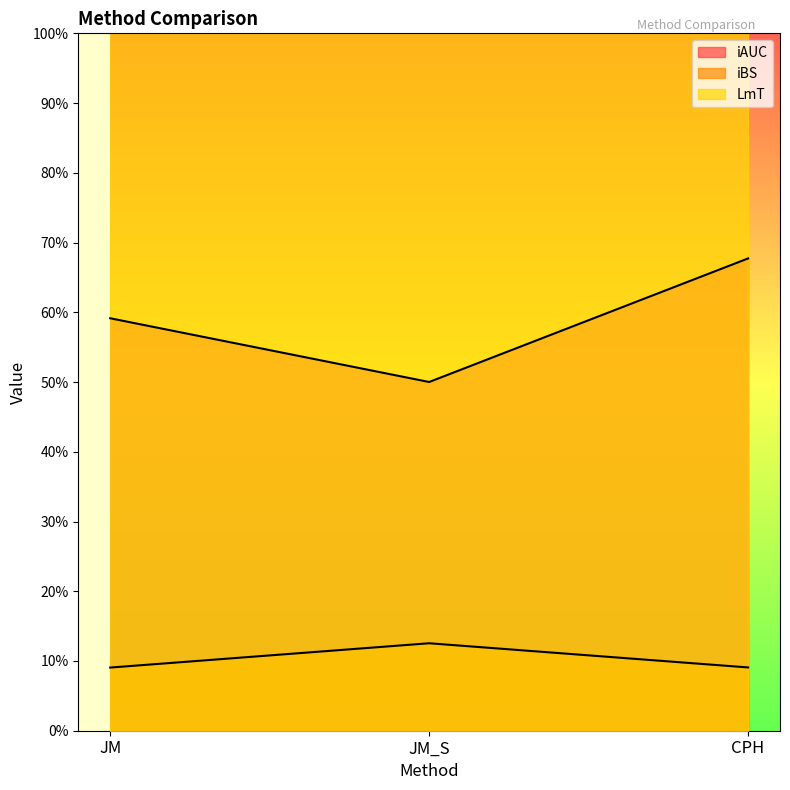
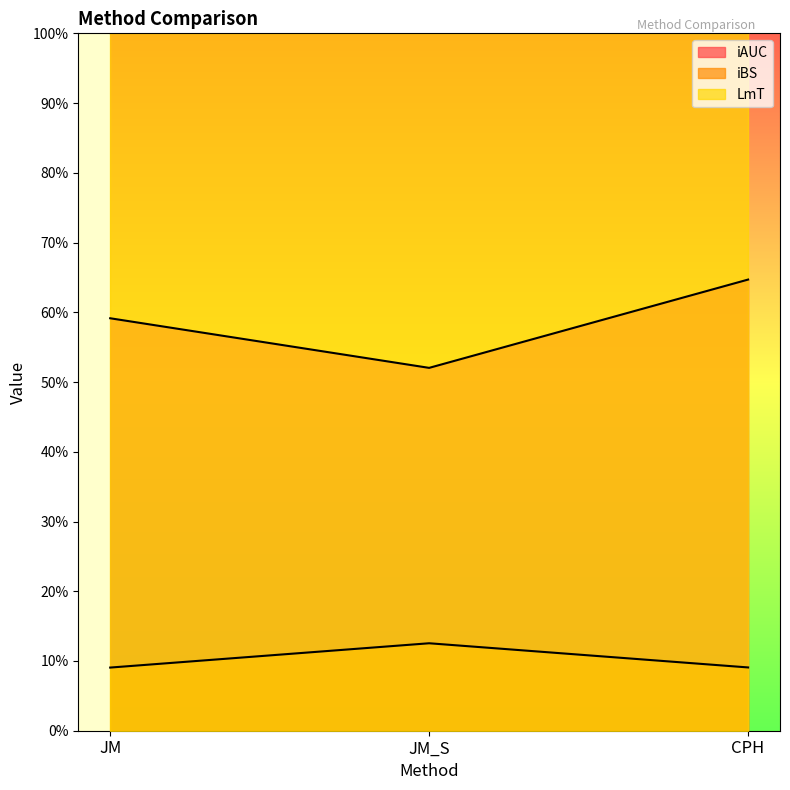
iAUC, JM_S: 50% -> 52%
iAUC, CPH: 68% -> 65%
